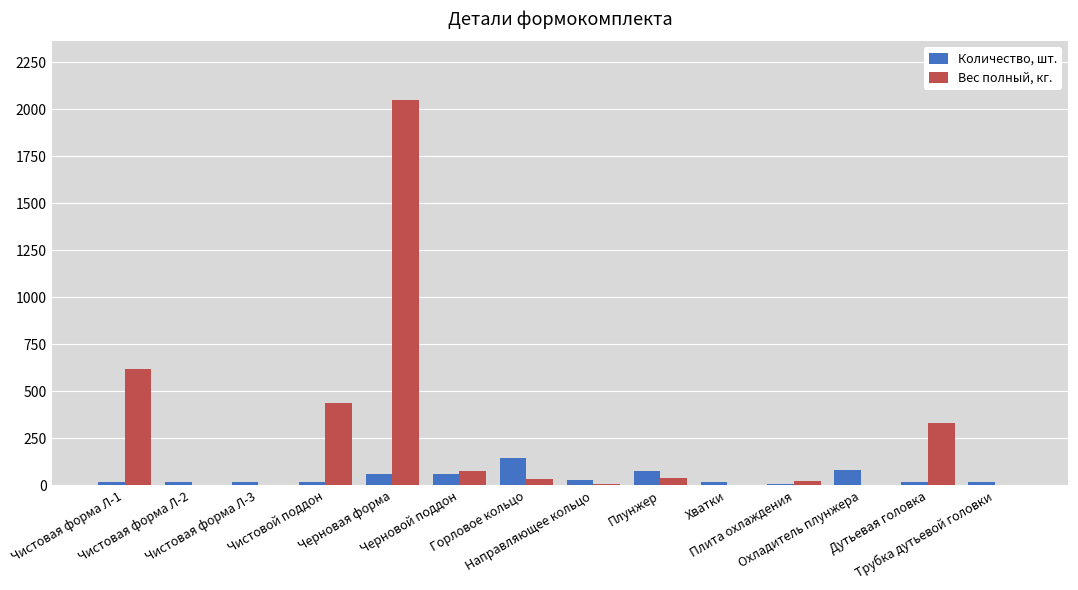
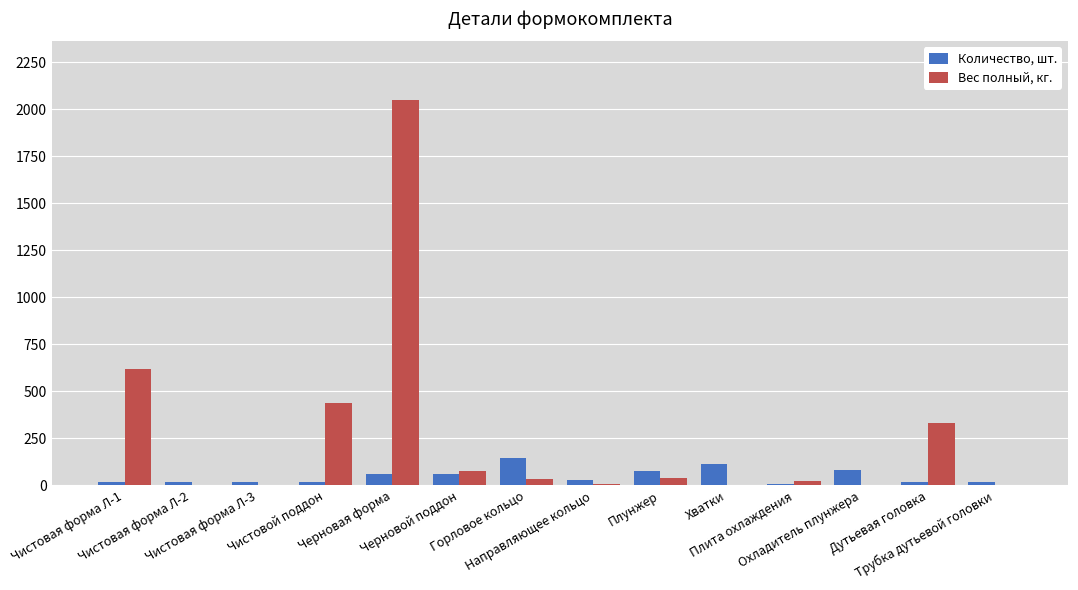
Количество, шт., Хватки: 20 -> 120
